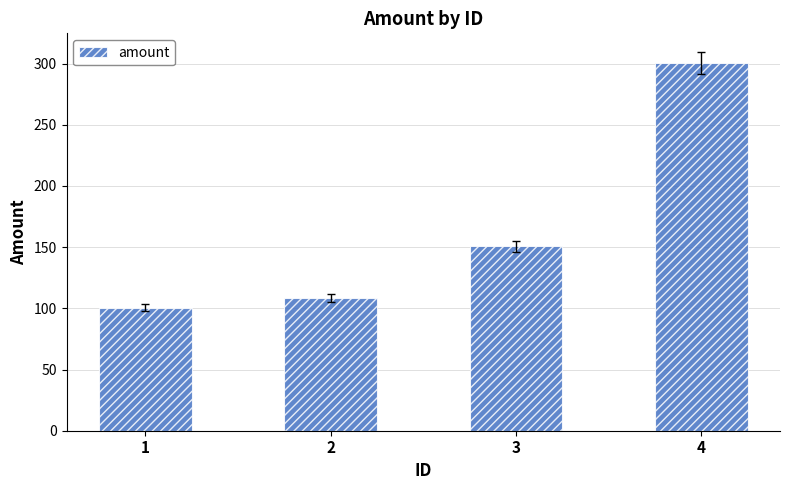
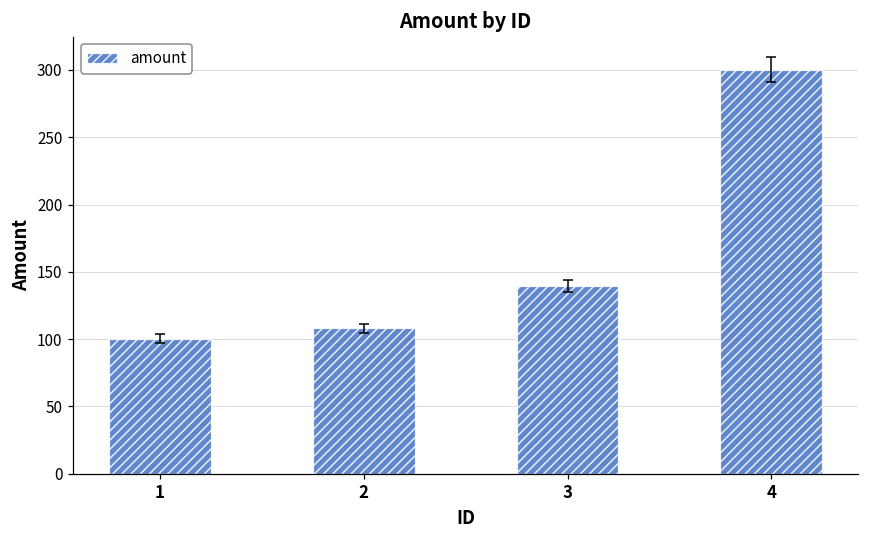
amount, 3: 151 -> 140
